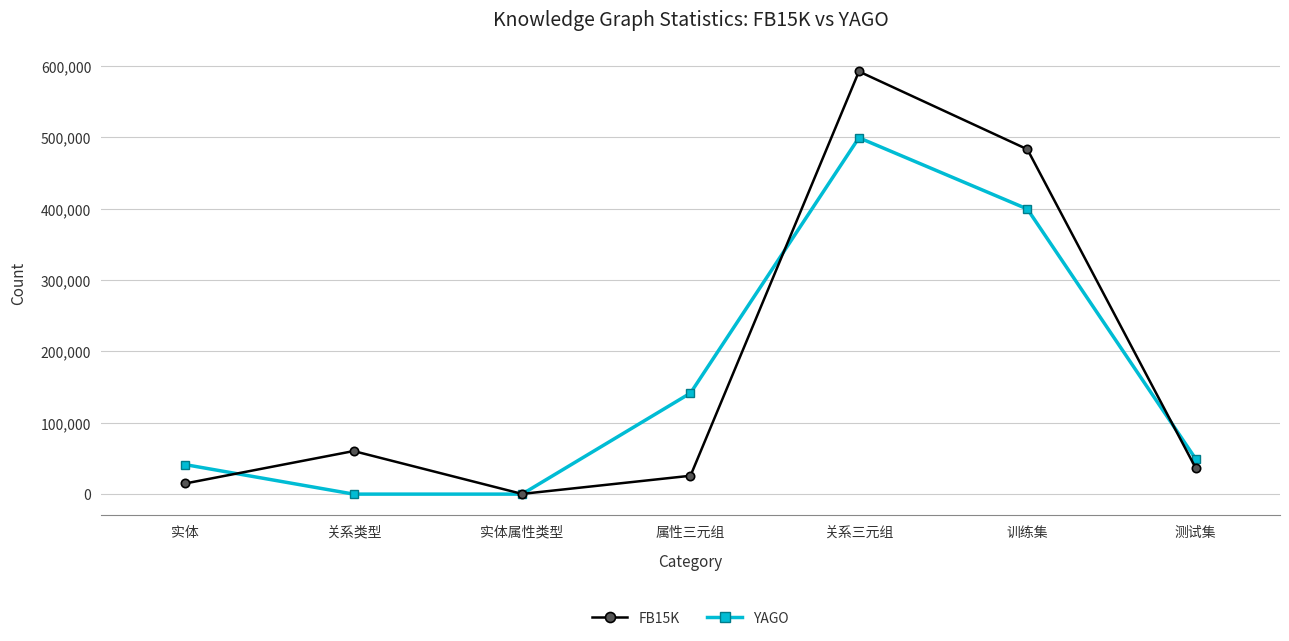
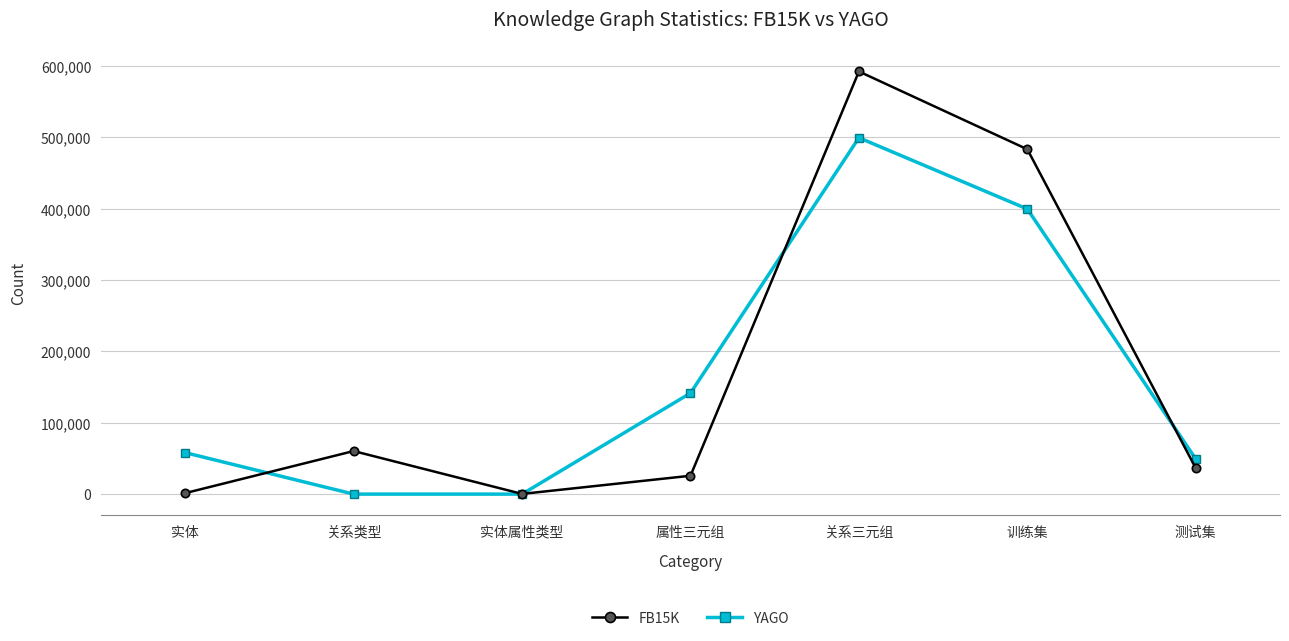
FB15K, 实体: 10,000 -> 0
YAGO, 实体: 40,000 -> 60,000
